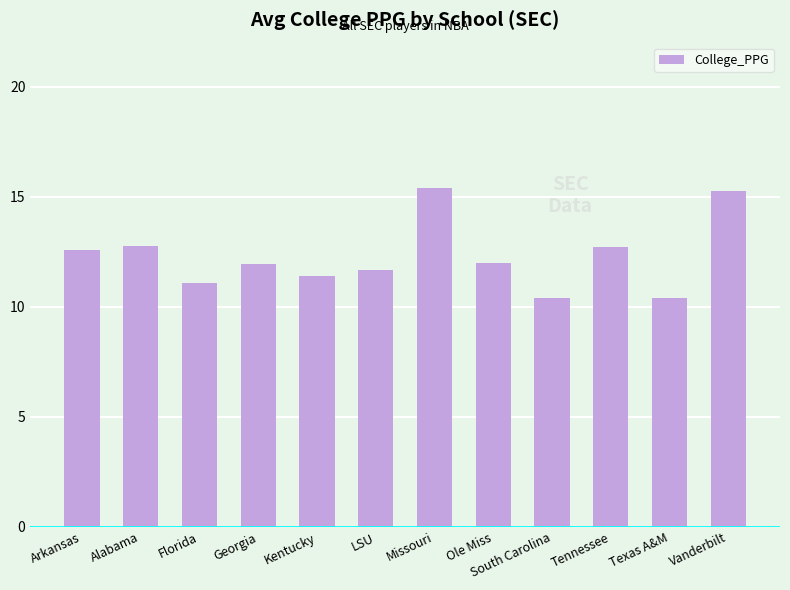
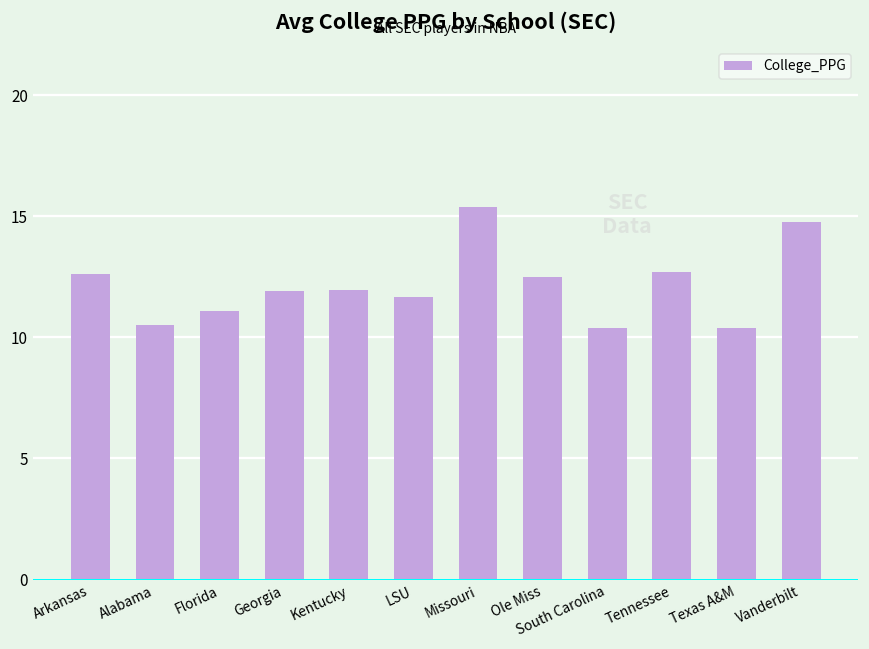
Alabama: 12.7 -> 10.5
Kentucky: 11.4 -> 12.0
Ole Miss: 12.0 -> 12.5
Vanderbilt: 15.3 -> 14.8
